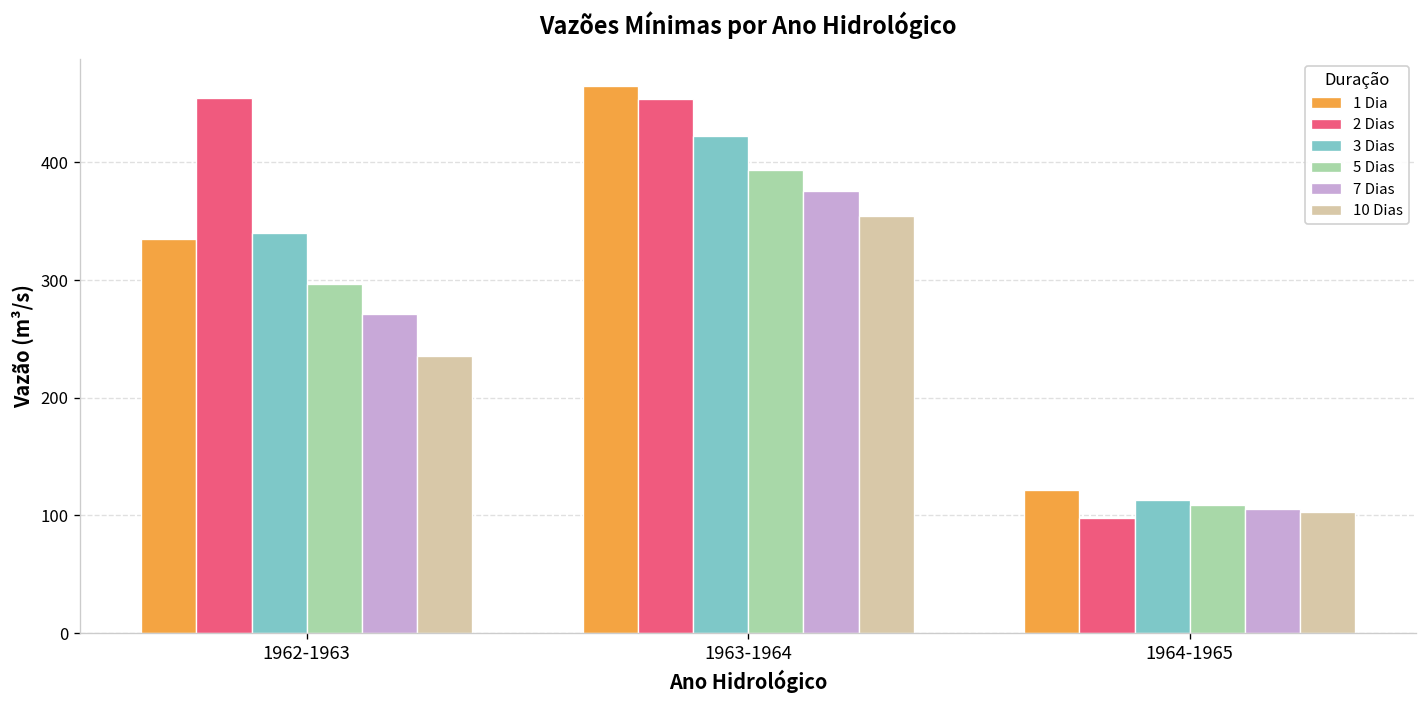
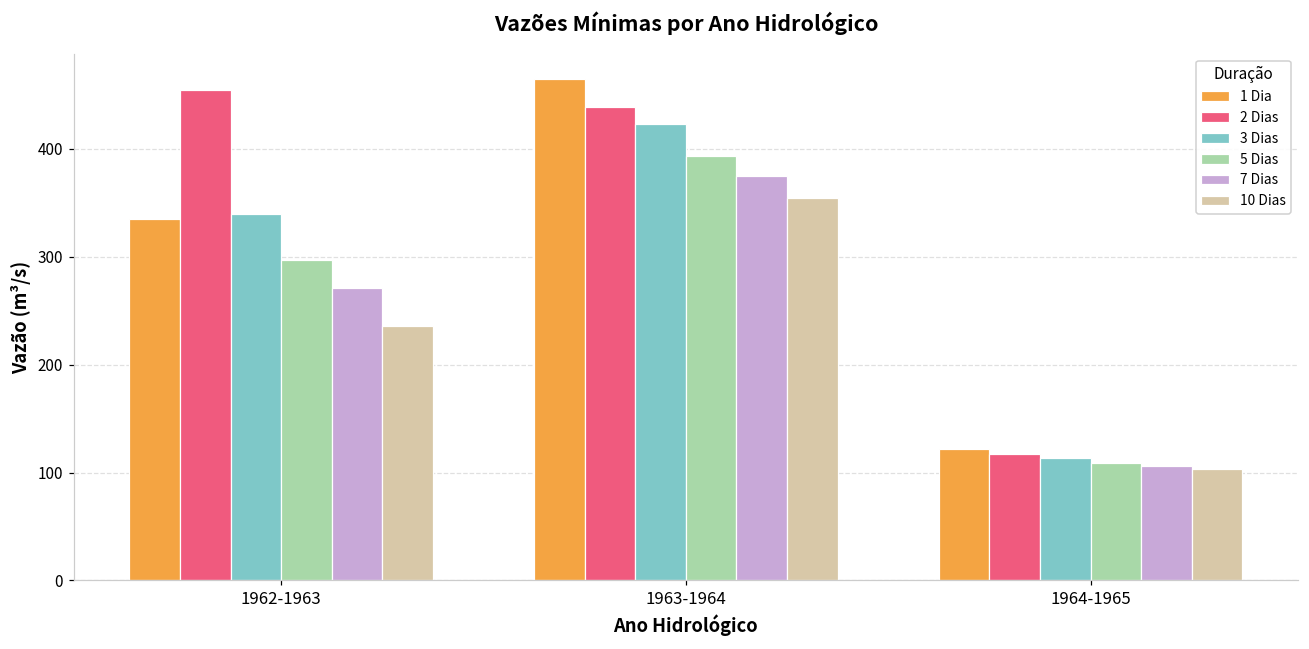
2 Dias, 1963-1964: 450 -> 440
2 Dias, 1964-1965: 100 -> 120
